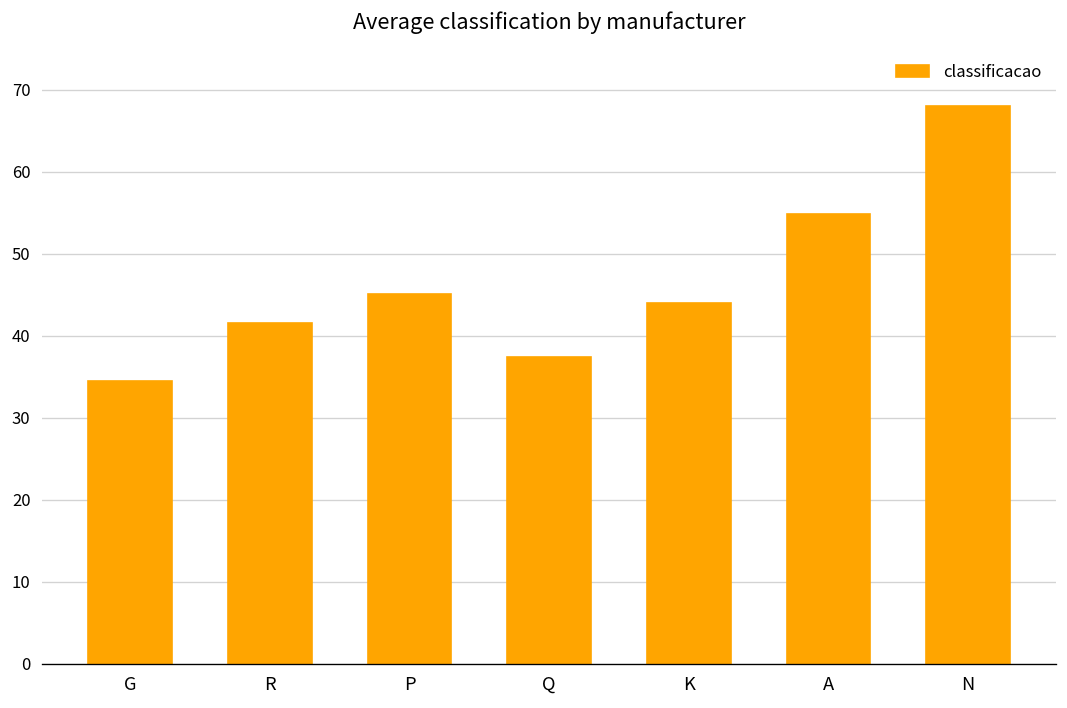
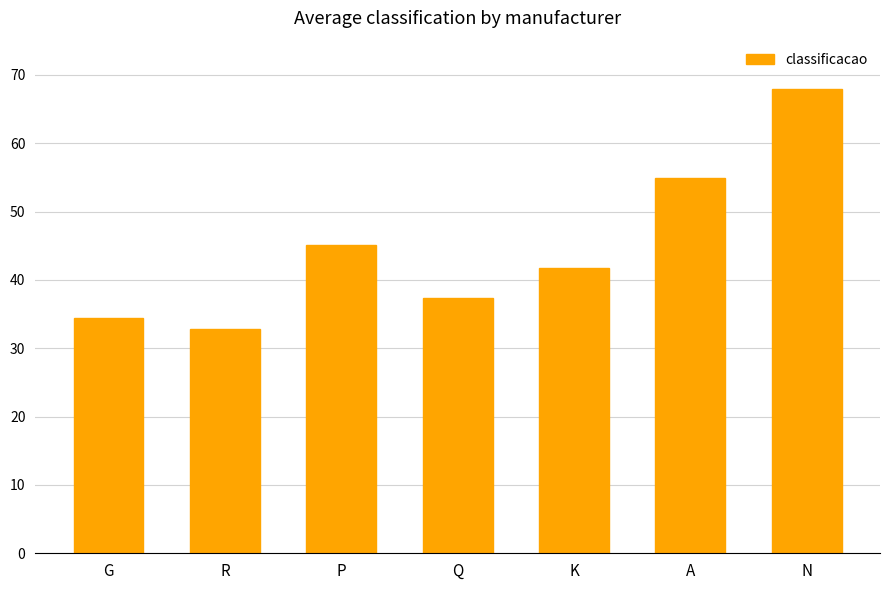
R: 42 -> 33
K: 44 -> 42
